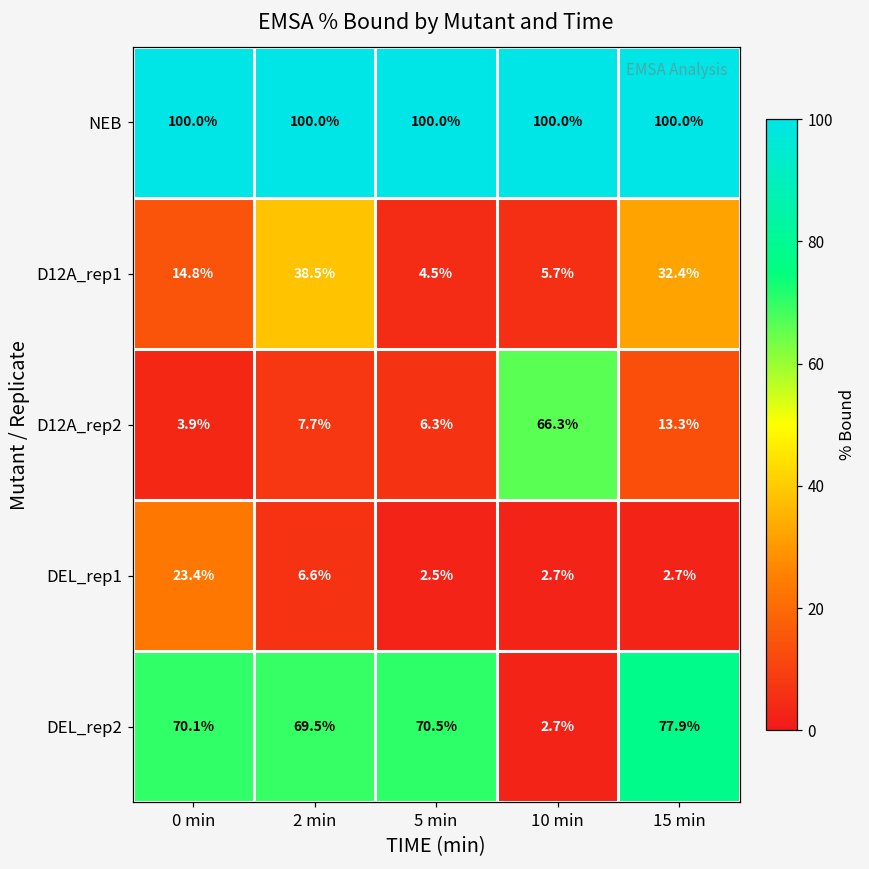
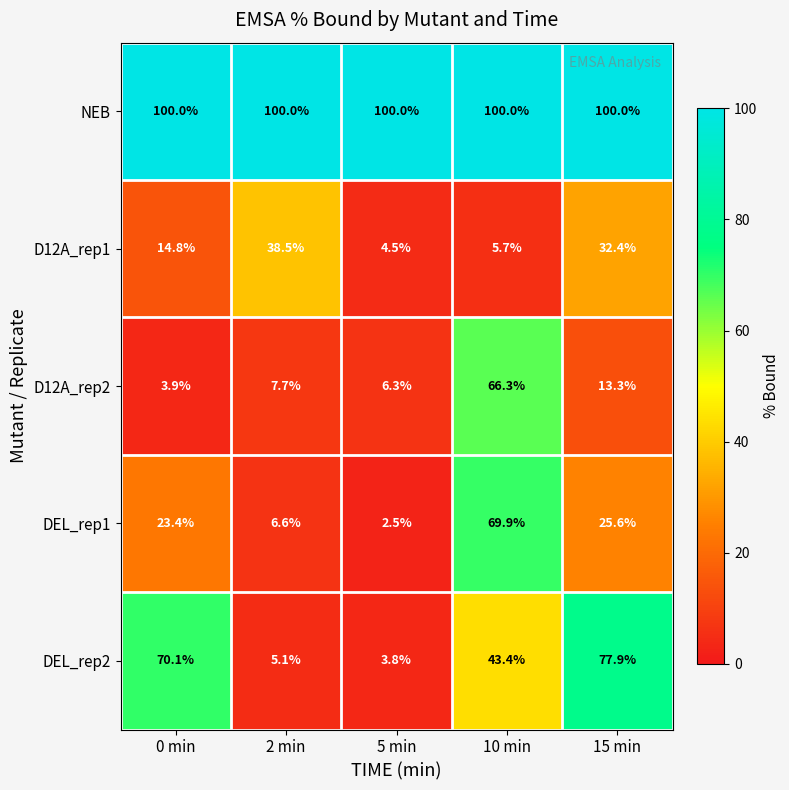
DEL_rep1, 10 min: 2.7% -> 69.9%
DEL_rep1, 15 min: 2.7% -> 25.6%
DEL_rep2, 2 min: 69.5% -> 5.1%
DEL_rep2, 5 min: 70.5% -> 3.8%
DEL_rep2, 10 min: 2.7% -> 43.4%
